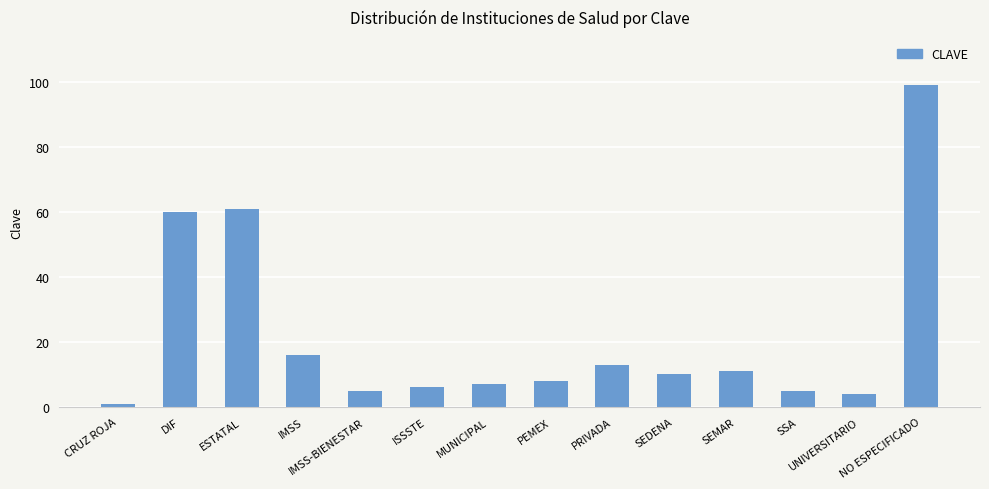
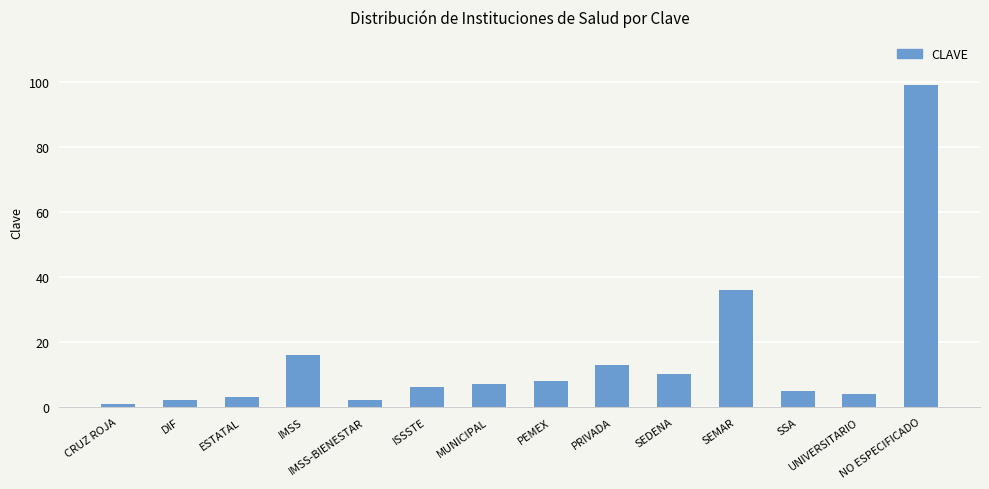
DIF: 60 -> 2
ESTATAL: 61 -> 3
IMSS-BIENESTAR: 5 -> 2
SEMAR: 11 -> 36
